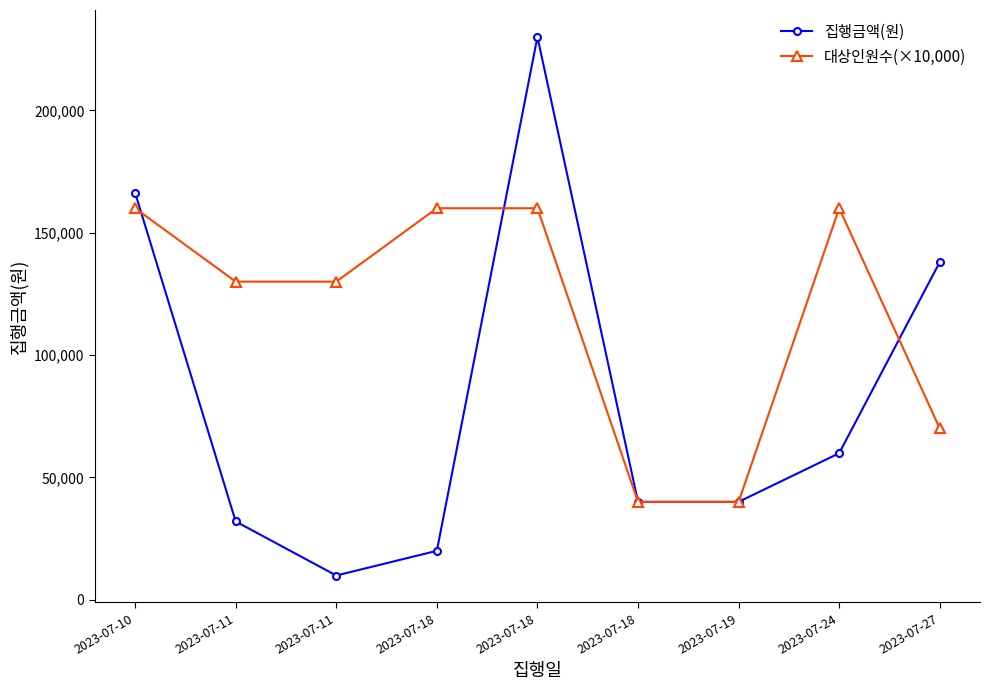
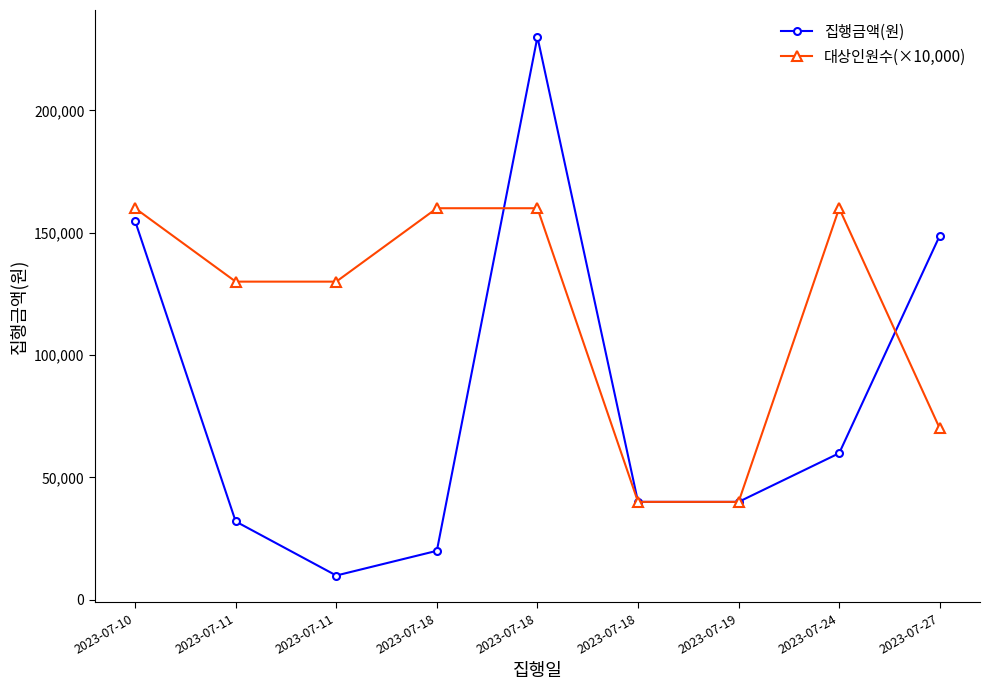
집행금액(원), 2023-07-10: 166,000 -> 155,000
집행금액(원), 2023-07-27: 138,000 -> 149,000
